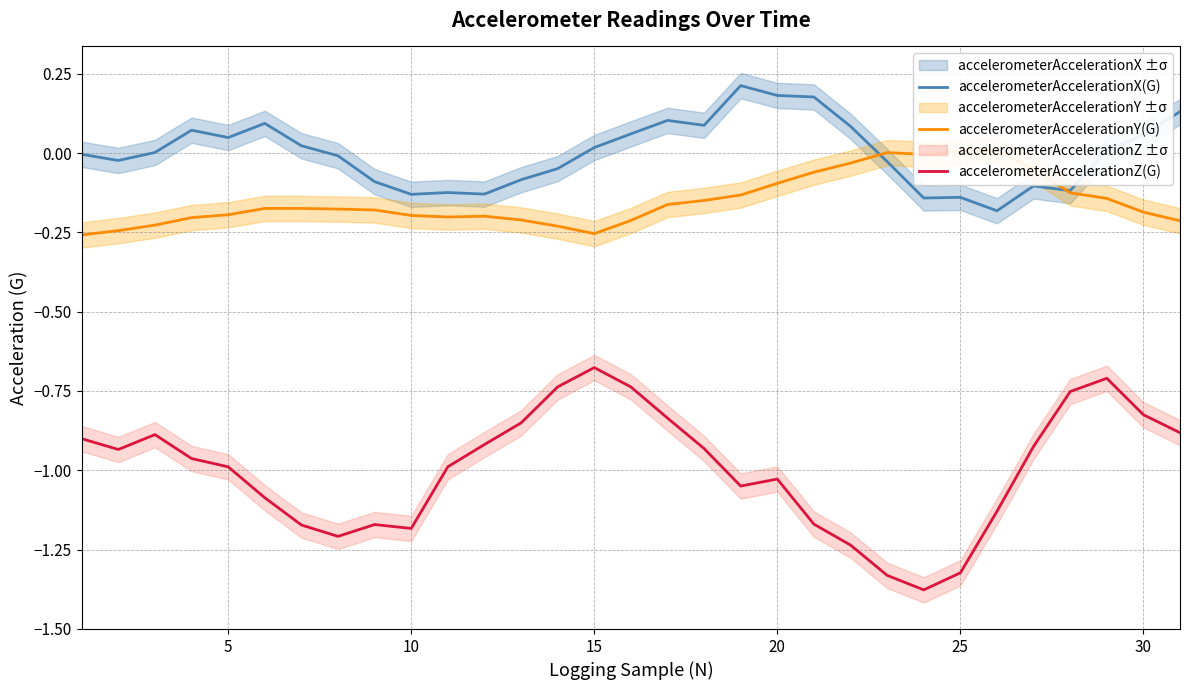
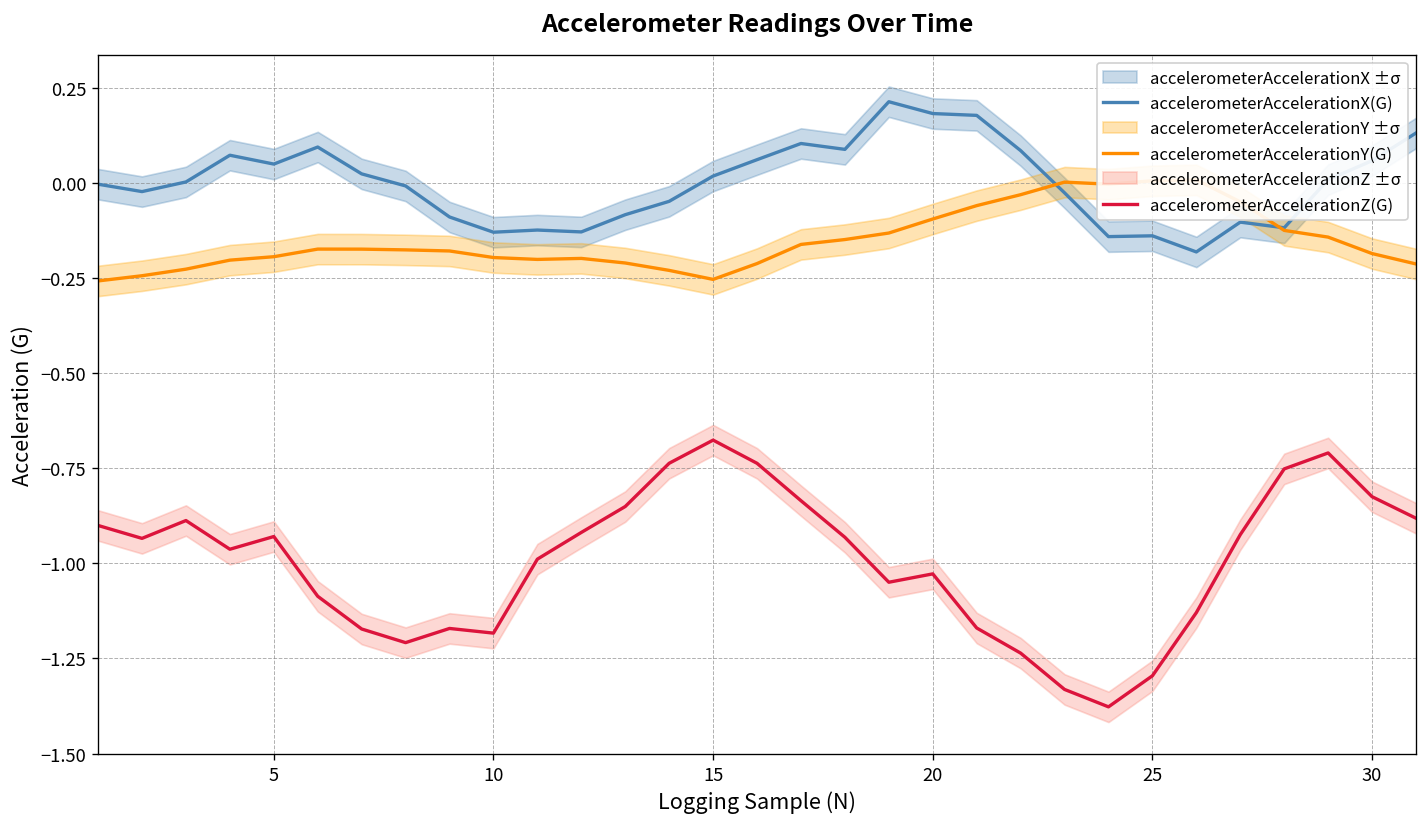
accelerometerAccelerationZ(G), 5: -0.99 -> -0.93
accelerometerAccelerationZ(G), 25: -1.32 -> -1.30
